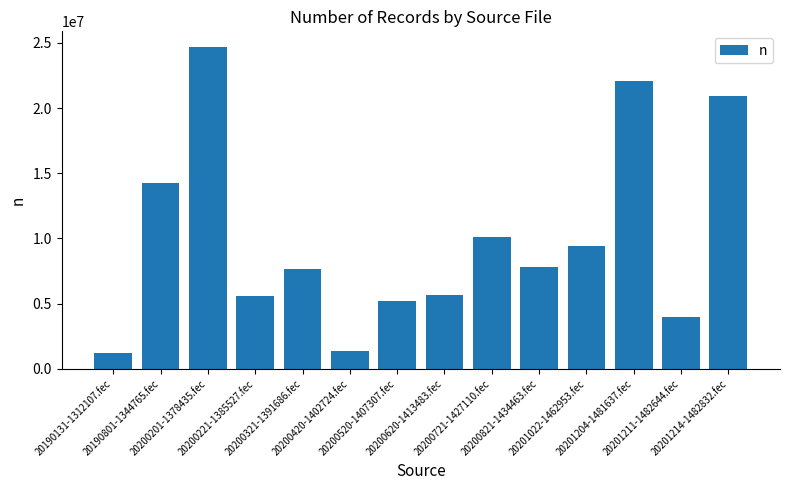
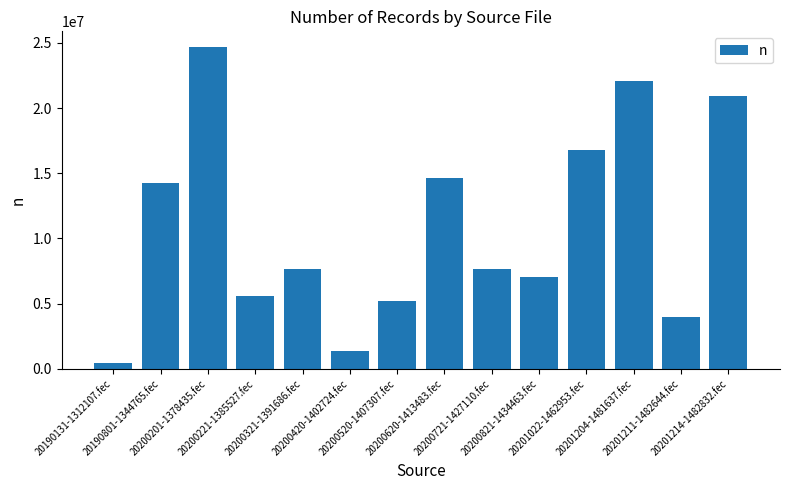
20190131-1312107.fec: 1200000 -> 500000
20200620-1413483.fec: 5700000 -> 14600000
20200721-1427110.fec: 10100000 -> 7700000
20200821-1434463.fec: 7800000 -> 7000000
20201022-1462953.fec: 9400000 -> 16800000
